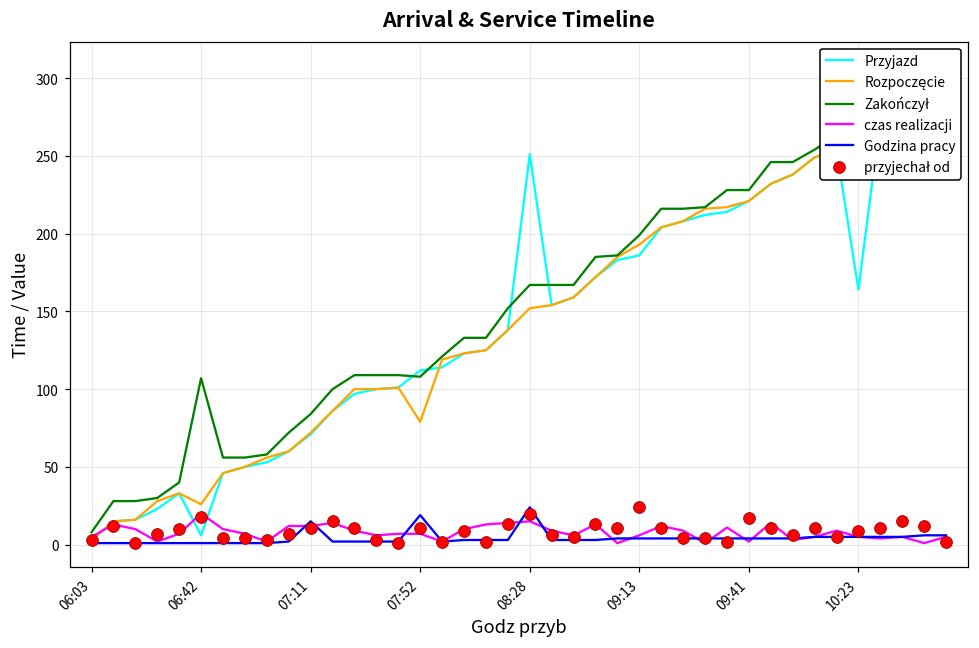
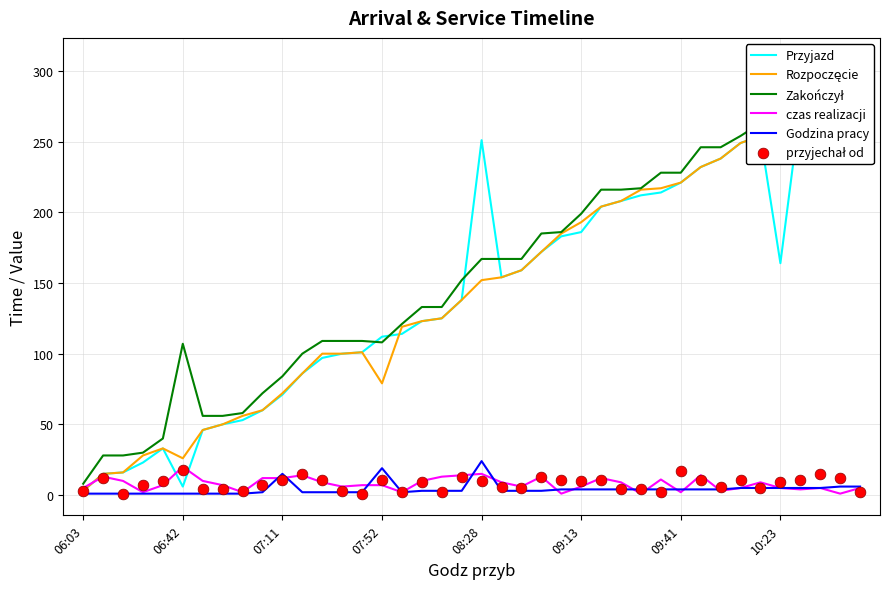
przyjechał od, 08:28: 20 -> 10
przyjechał od, 09:13: 24 -> 10
